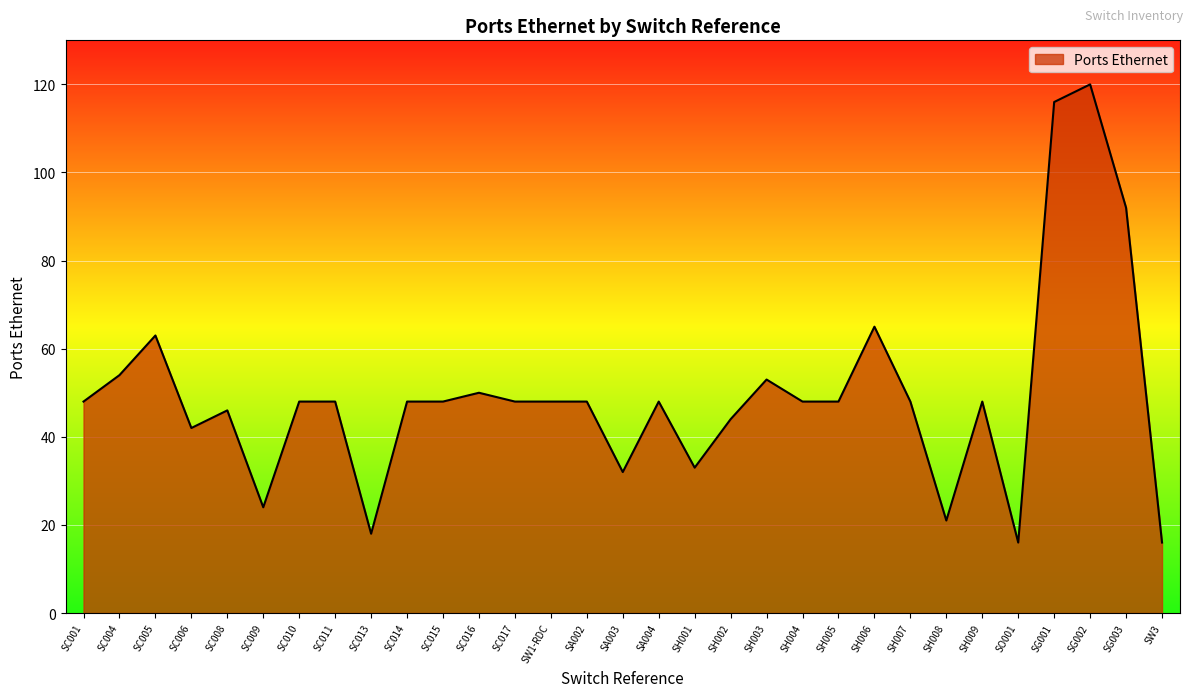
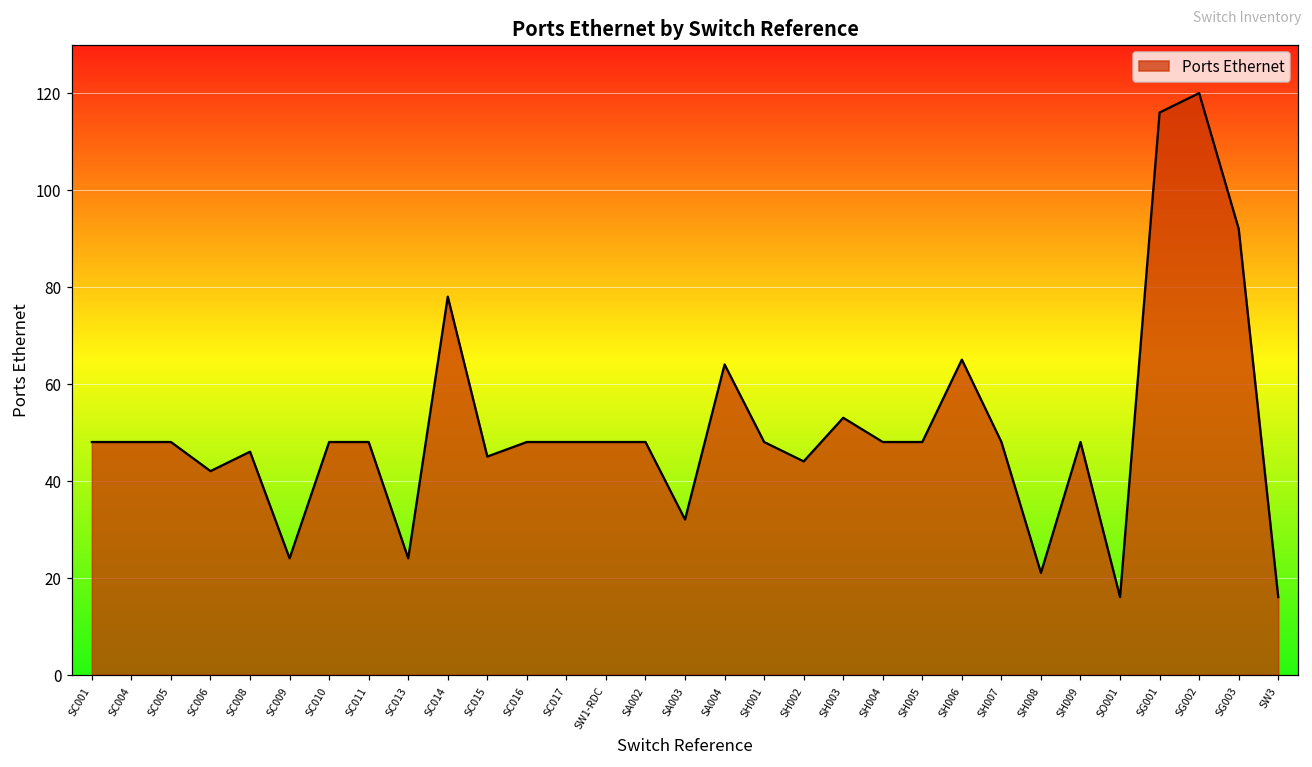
SC004: 54 -> 48
SC005: 63 -> 48
SC013: 18 -> 24
SC014: 48 -> 78
SC015: 48 -> 45
SC016: 50 -> 48
SA004: 48 -> 64
SH001: 33 -> 48
